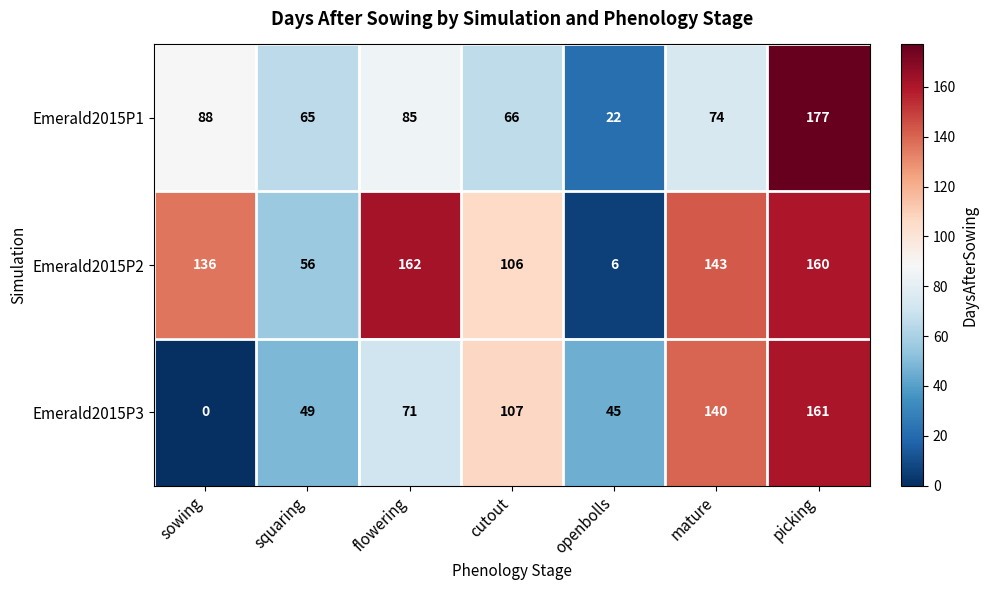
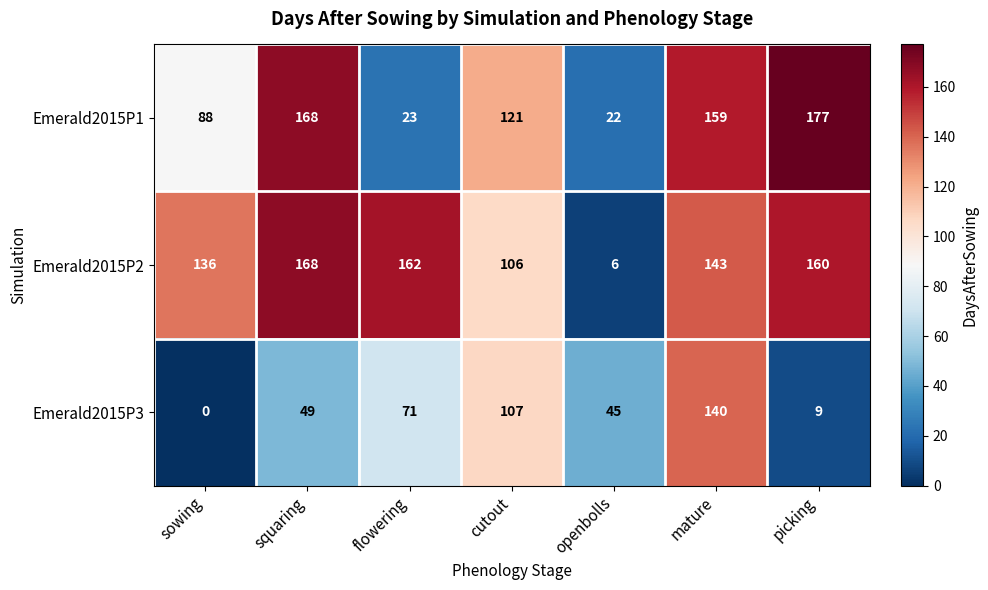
Emerald2015P1, squaring: 65 -> 168
Emerald2015P1, flowering: 85 -> 23
Emerald2015P1, cutout: 66 -> 121
Emerald2015P1, mature: 74 -> 159
Emerald2015P2, squaring: 56 -> 168
Emerald2015P3, picking: 161 -> 9
